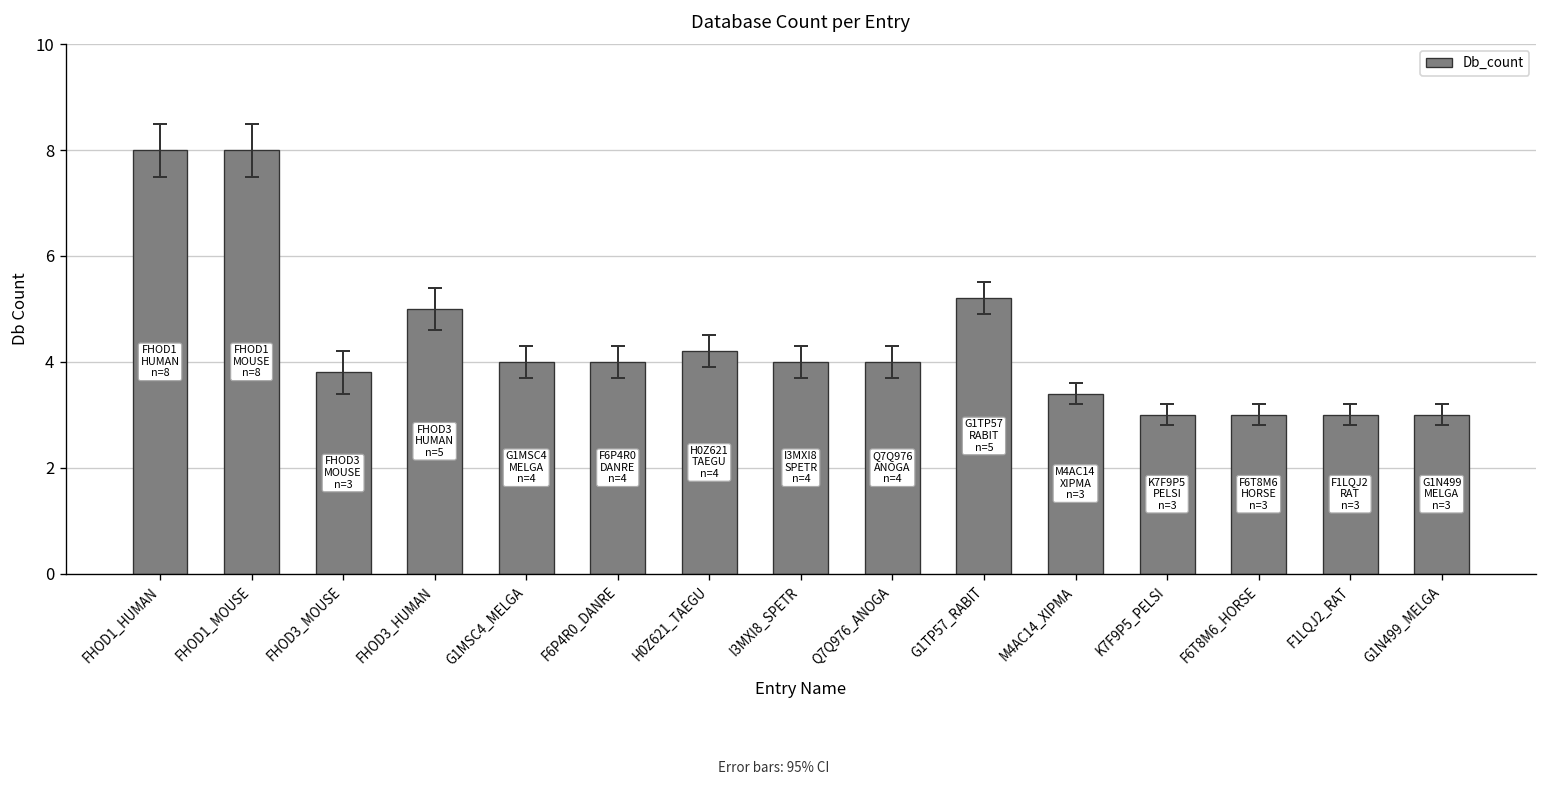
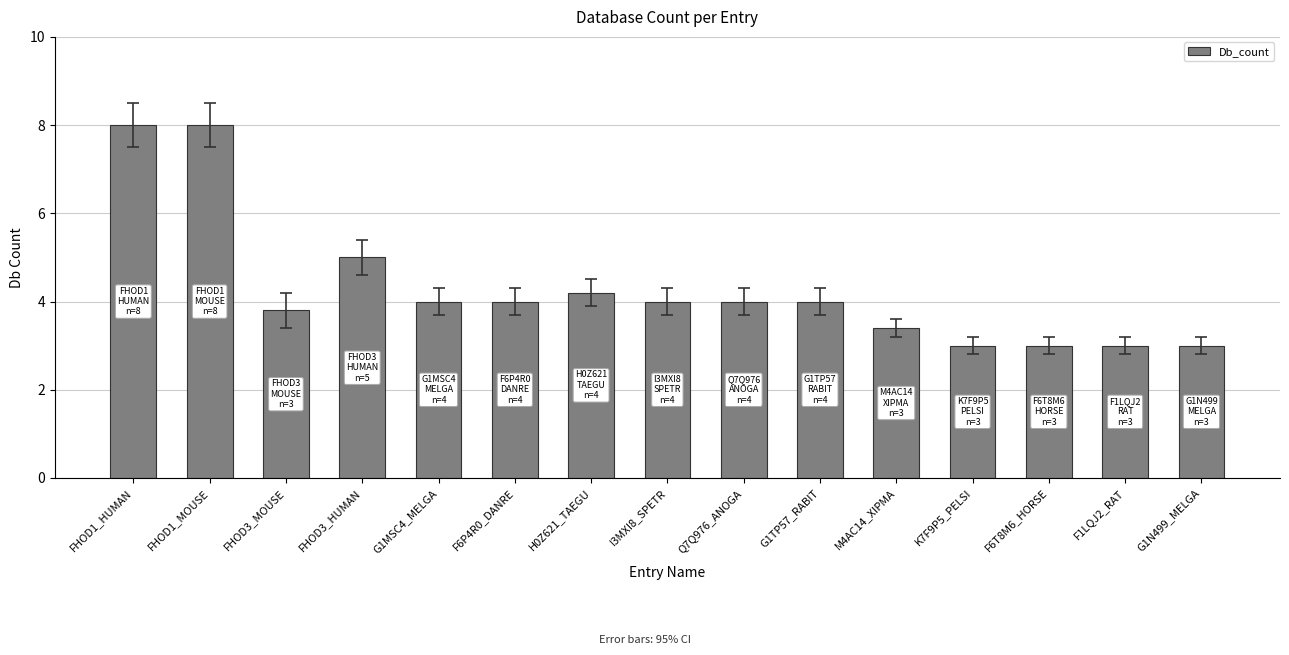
Db_count, G1TP57_RABIT: 5 -> 4
